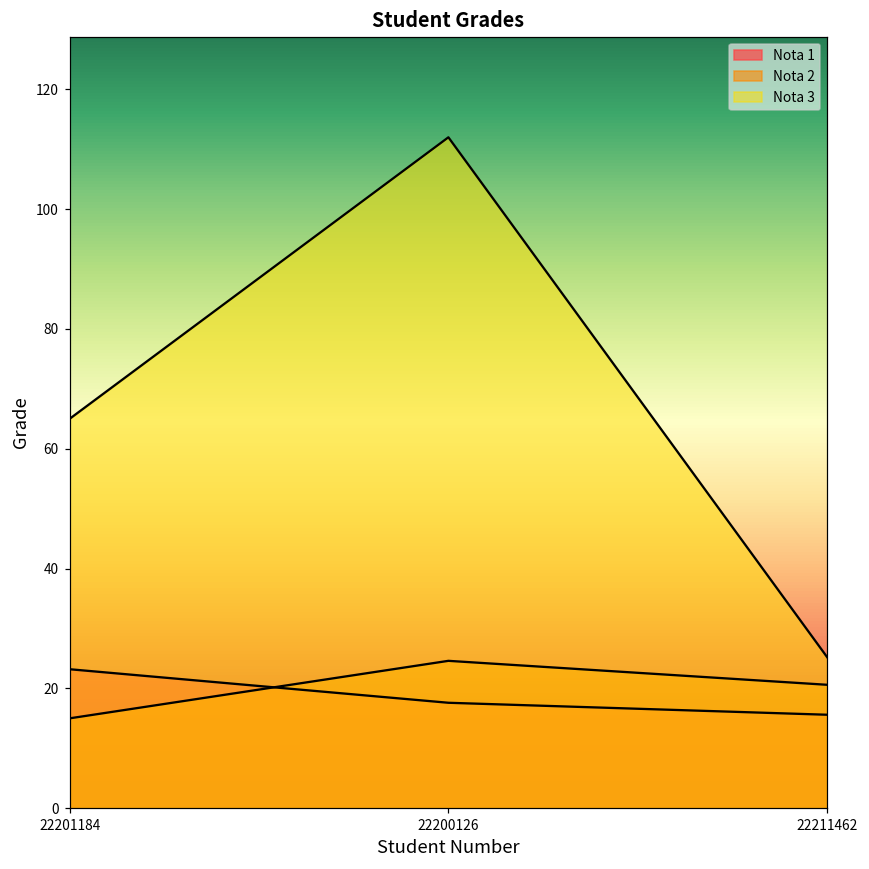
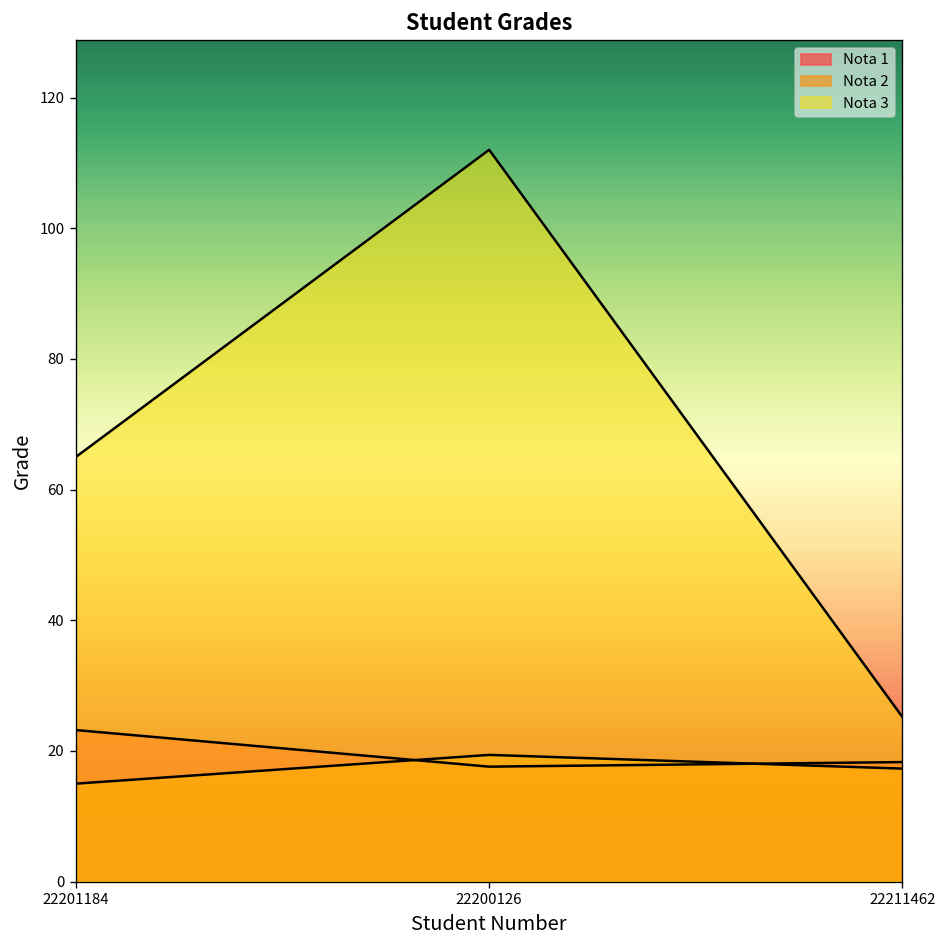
Nota 2, 22200126: 25 -> 19
Nota 1, 22211462: 16 -> 18
Nota 2, 22211462: 21 -> 17
